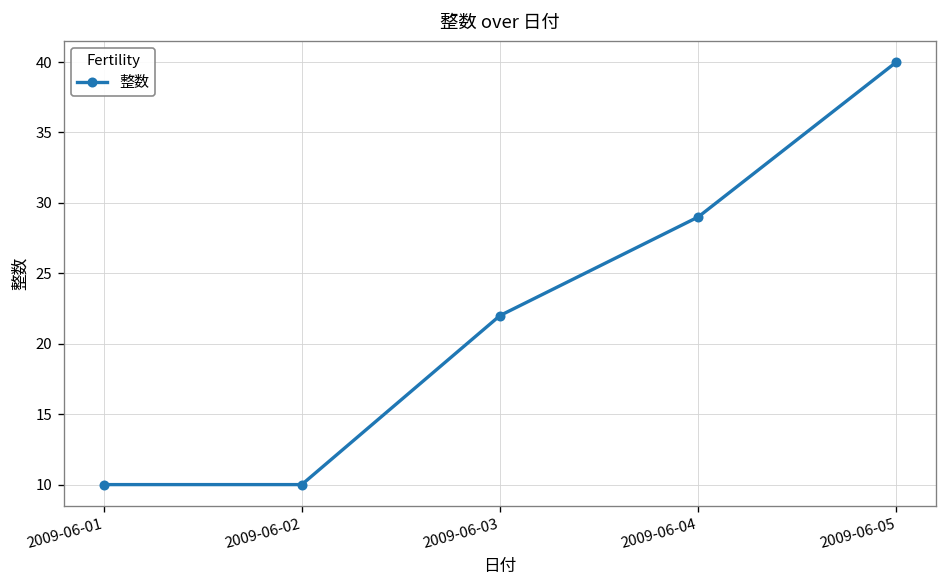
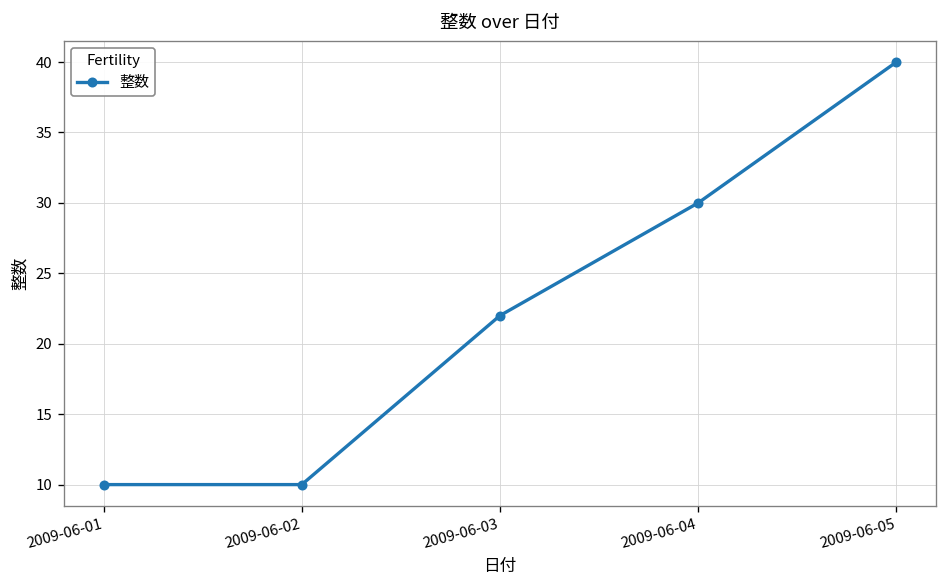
2009-06-04: 29 -> 30
